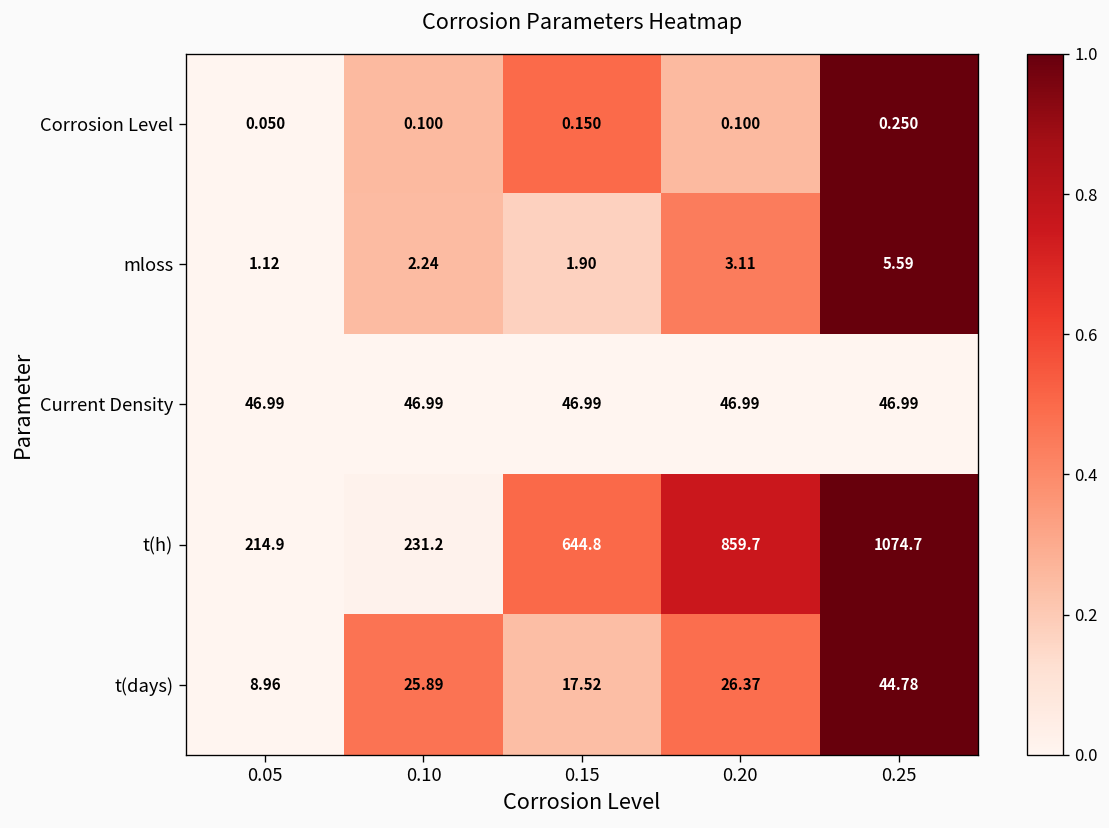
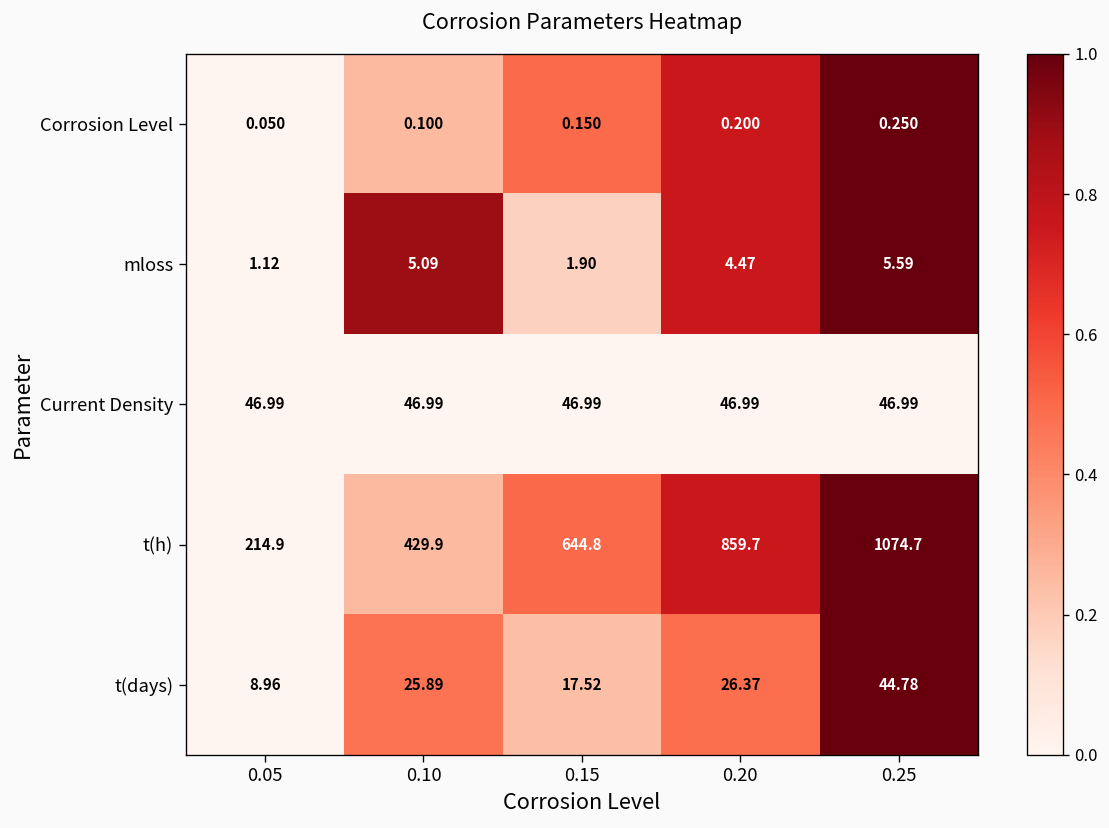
Corrosion Level, 0.20: 0.100 -> 0.200
mloss, 0.10: 2.24 -> 5.09
mloss, 0.20: 3.11 -> 4.47
t(h), 0.10: 231.2 -> 429.9
